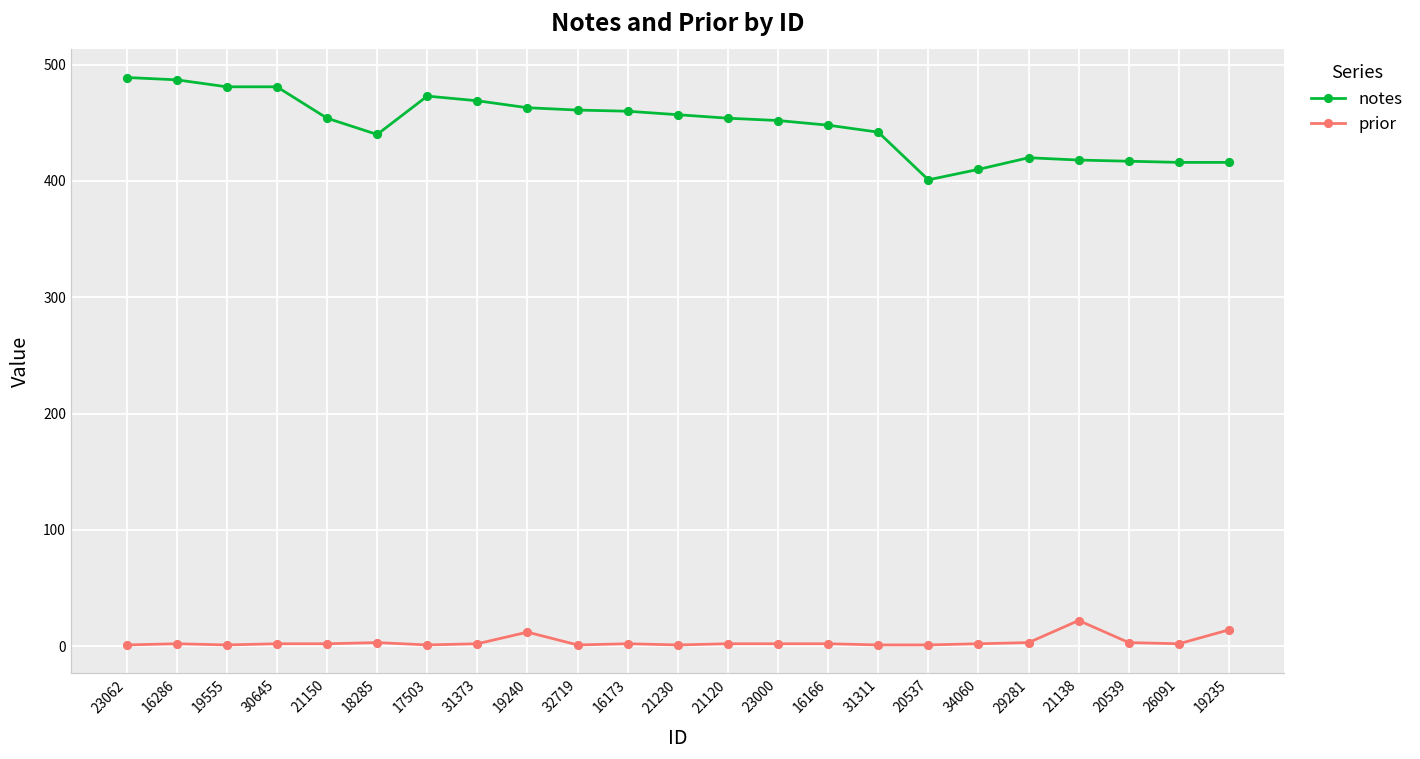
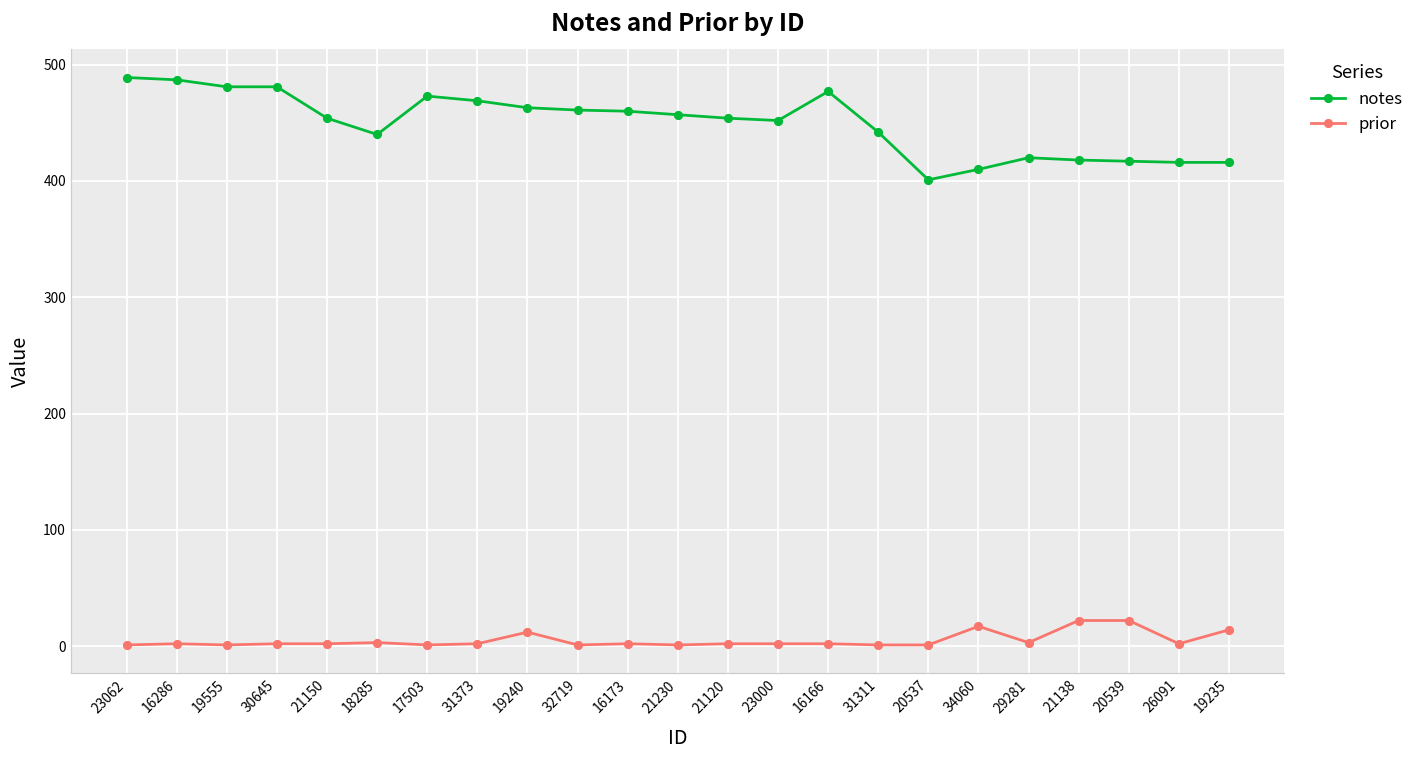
notes, 16166: 448 -> 477
prior, 34060: 2 -> 17
prior, 20539: 3 -> 22
